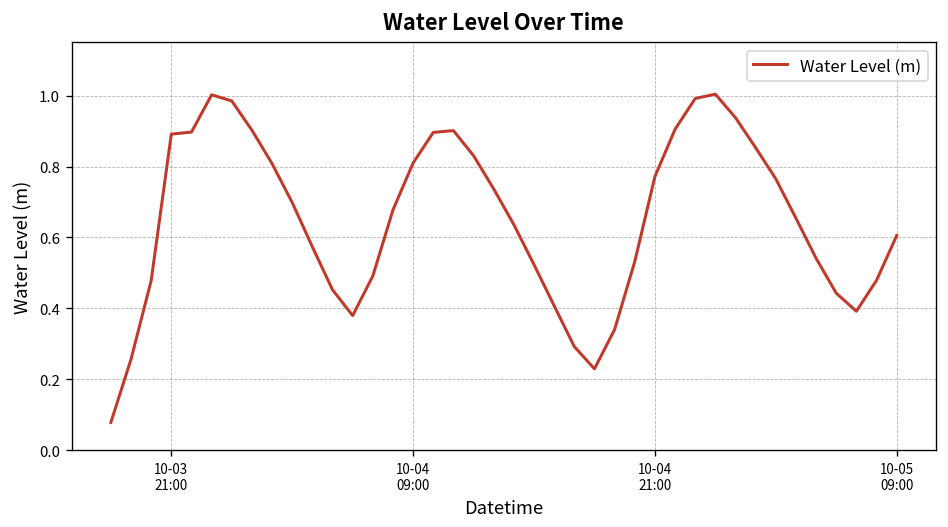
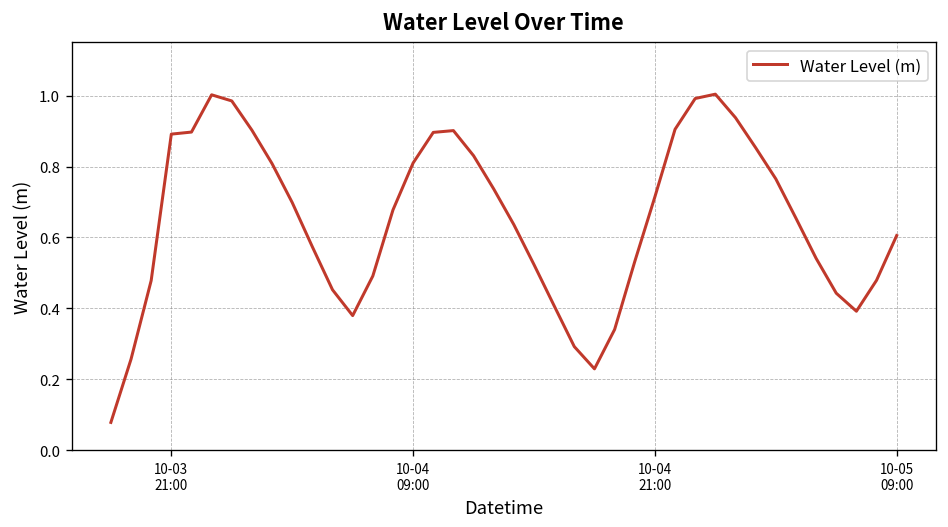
10-04 21:00: 0.77 -> 0.71
